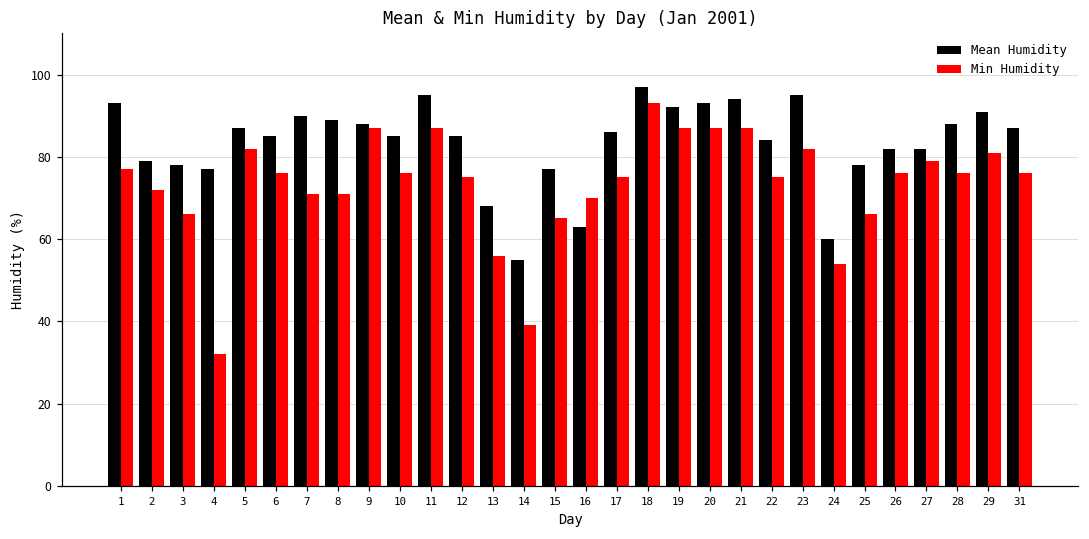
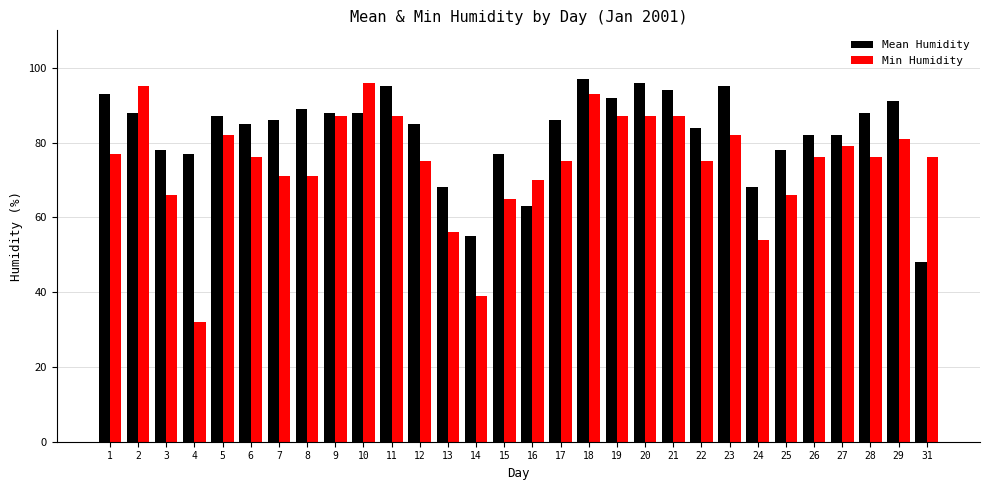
Mean Humidity, 2: 79 -> 88
Min Humidity, 2: 72 -> 95
Mean Humidity, 7: 90 -> 86
Mean Humidity, 10: 85 -> 88
Min Humidity, 10: 76 -> 96
Mean Humidity, 20: 93 -> 96
Mean Humidity, 24: 60 -> 68
Mean Humidity, 31: 87 -> 48
